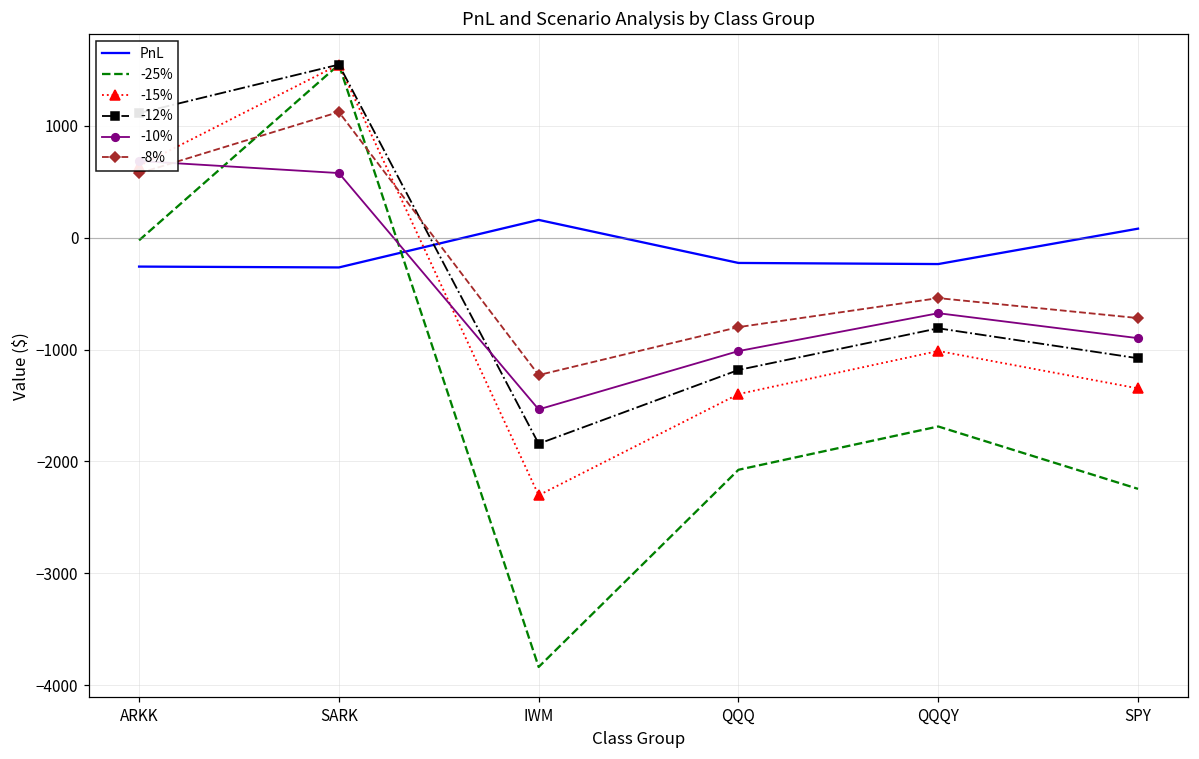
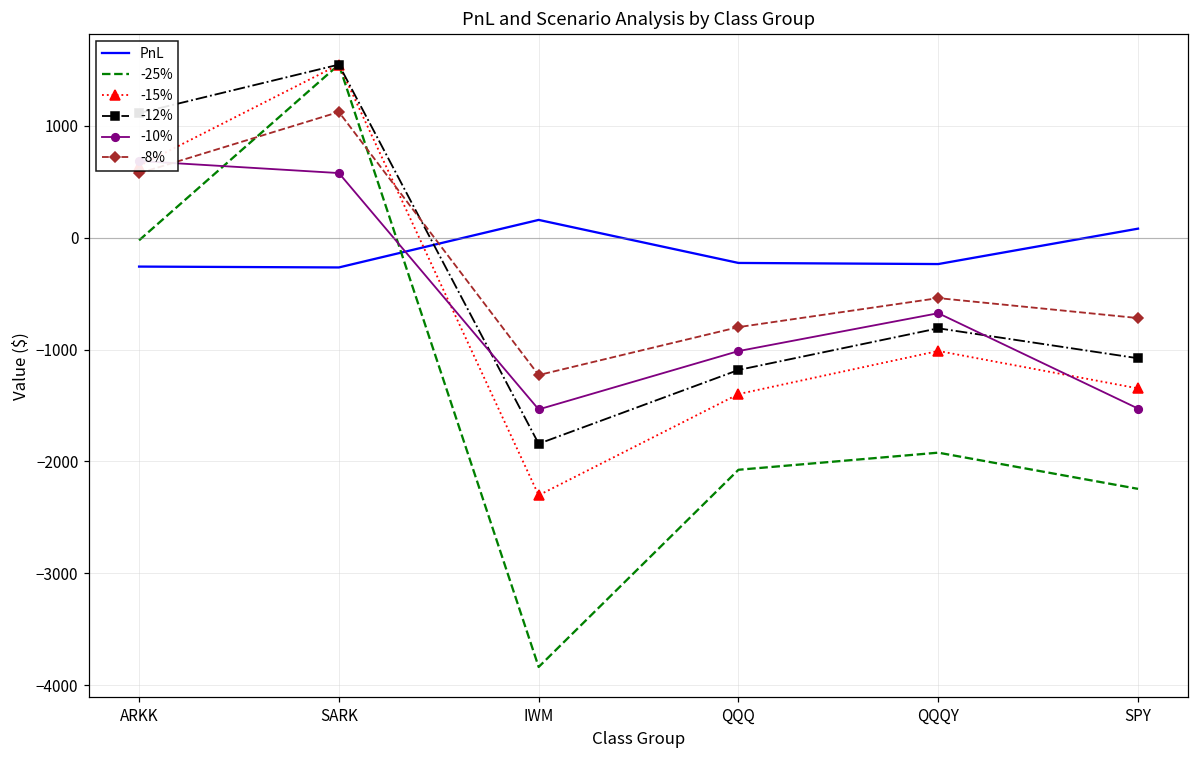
-25%, QQQY: -1690 -> -1920
-10%, SPY: -900 -> -1530
